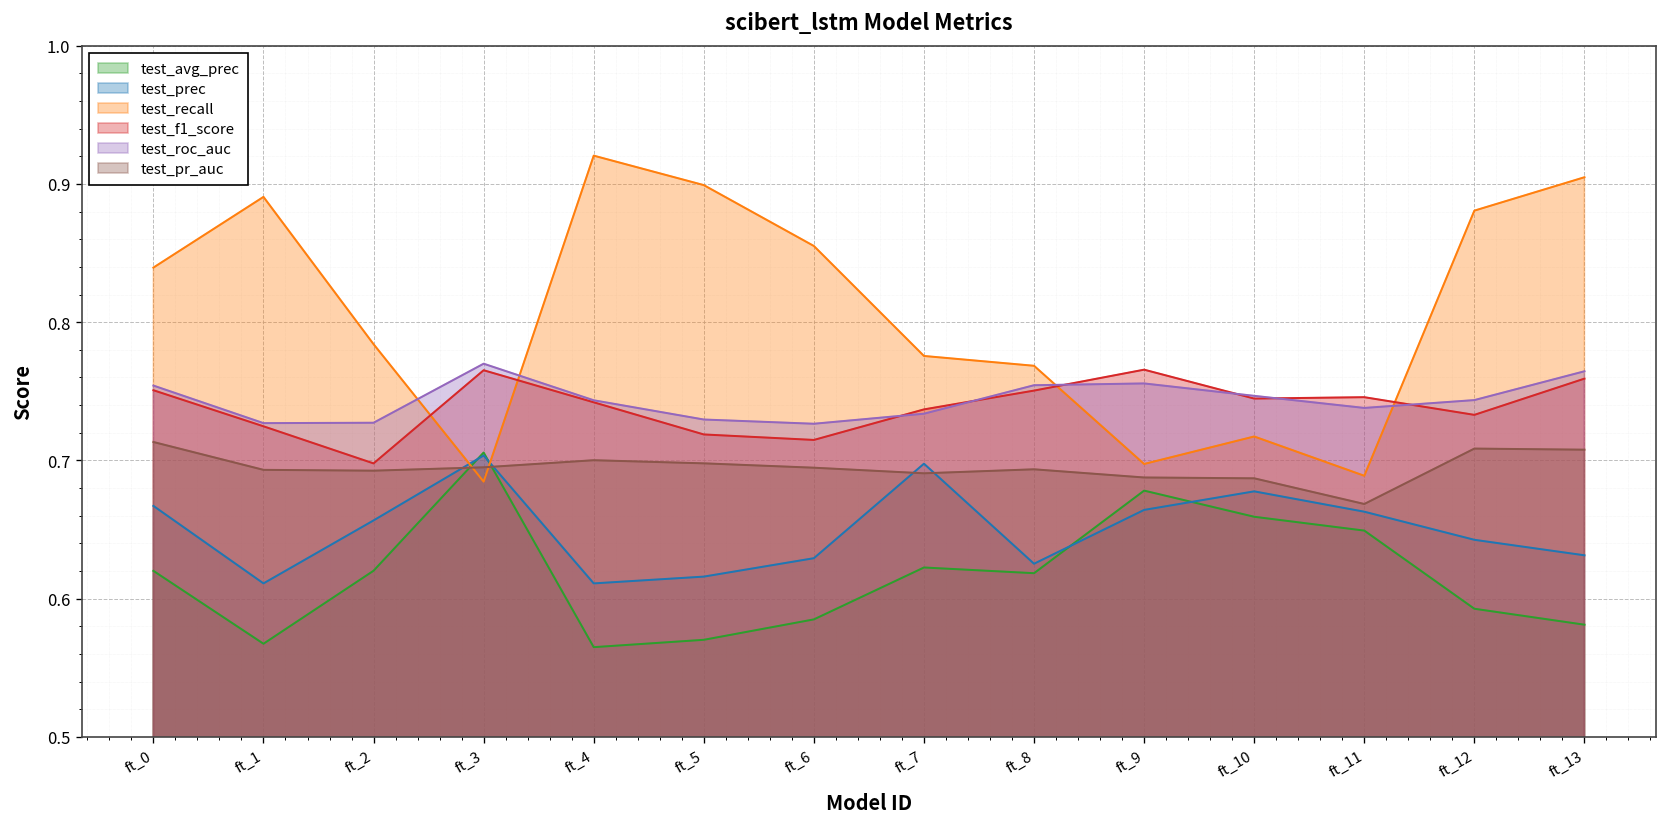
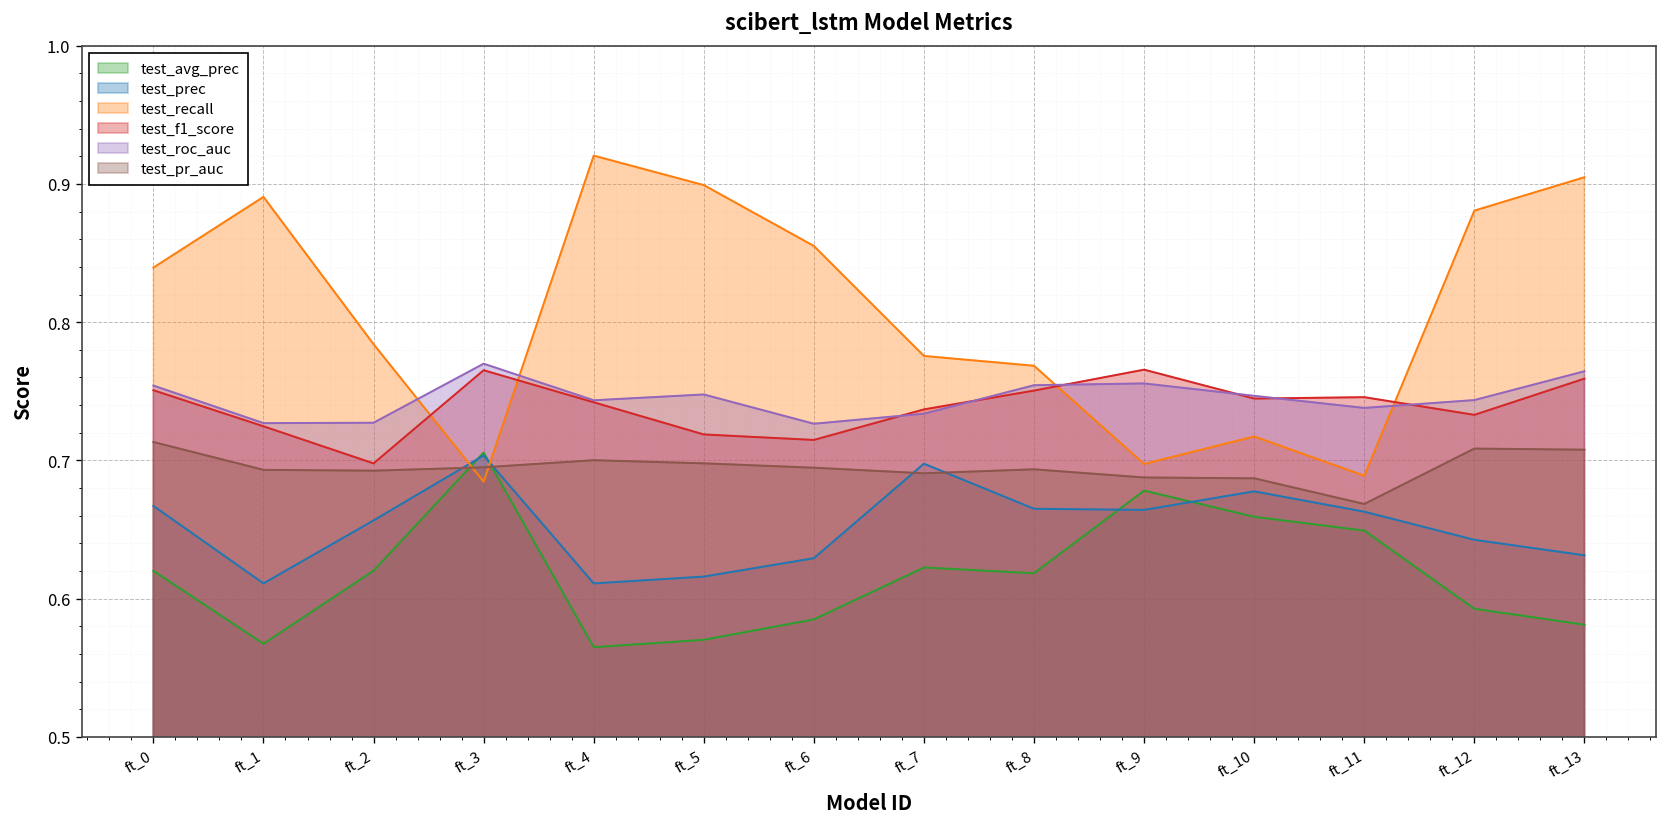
test_roc_auc, ft_5: 0.730 -> 0.748
test_prec, ft_8: 0.625 -> 0.665
